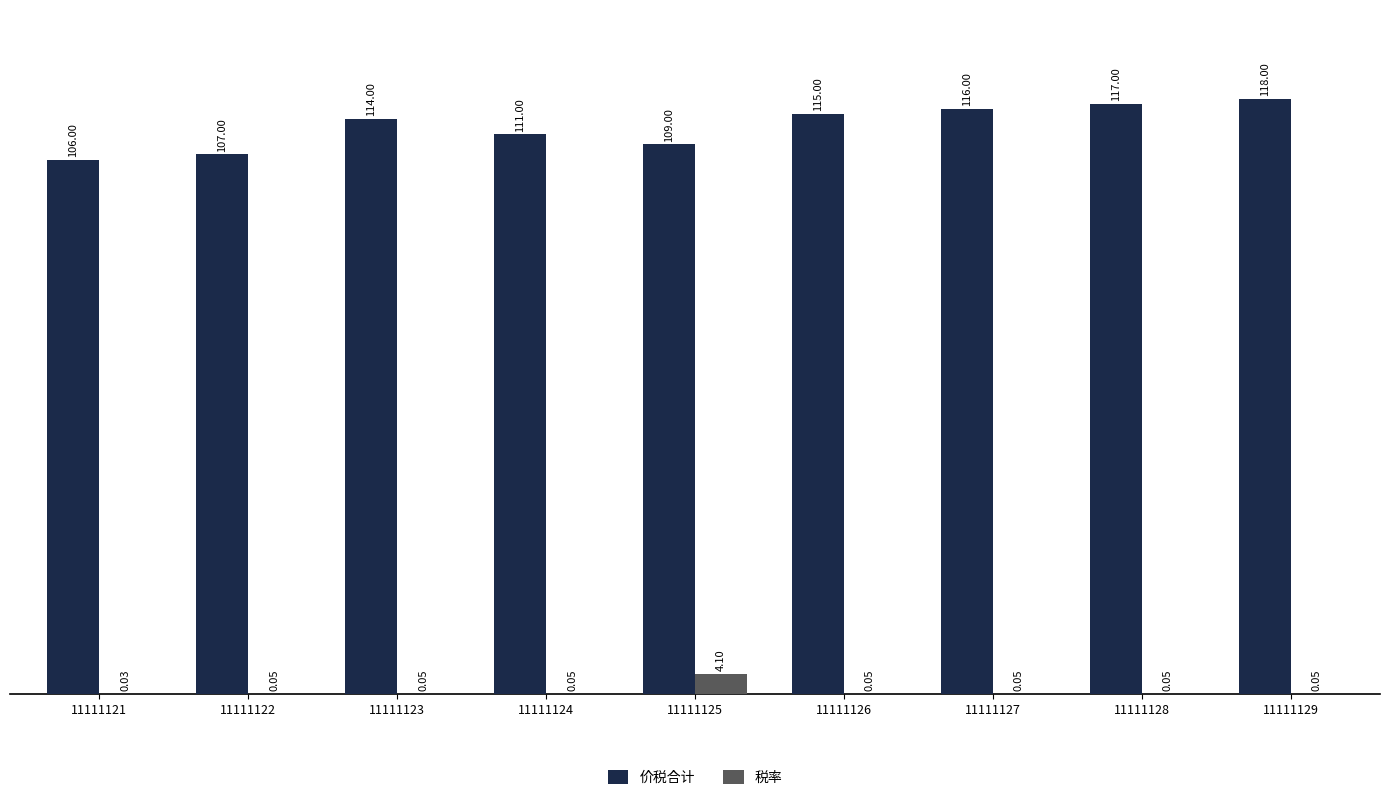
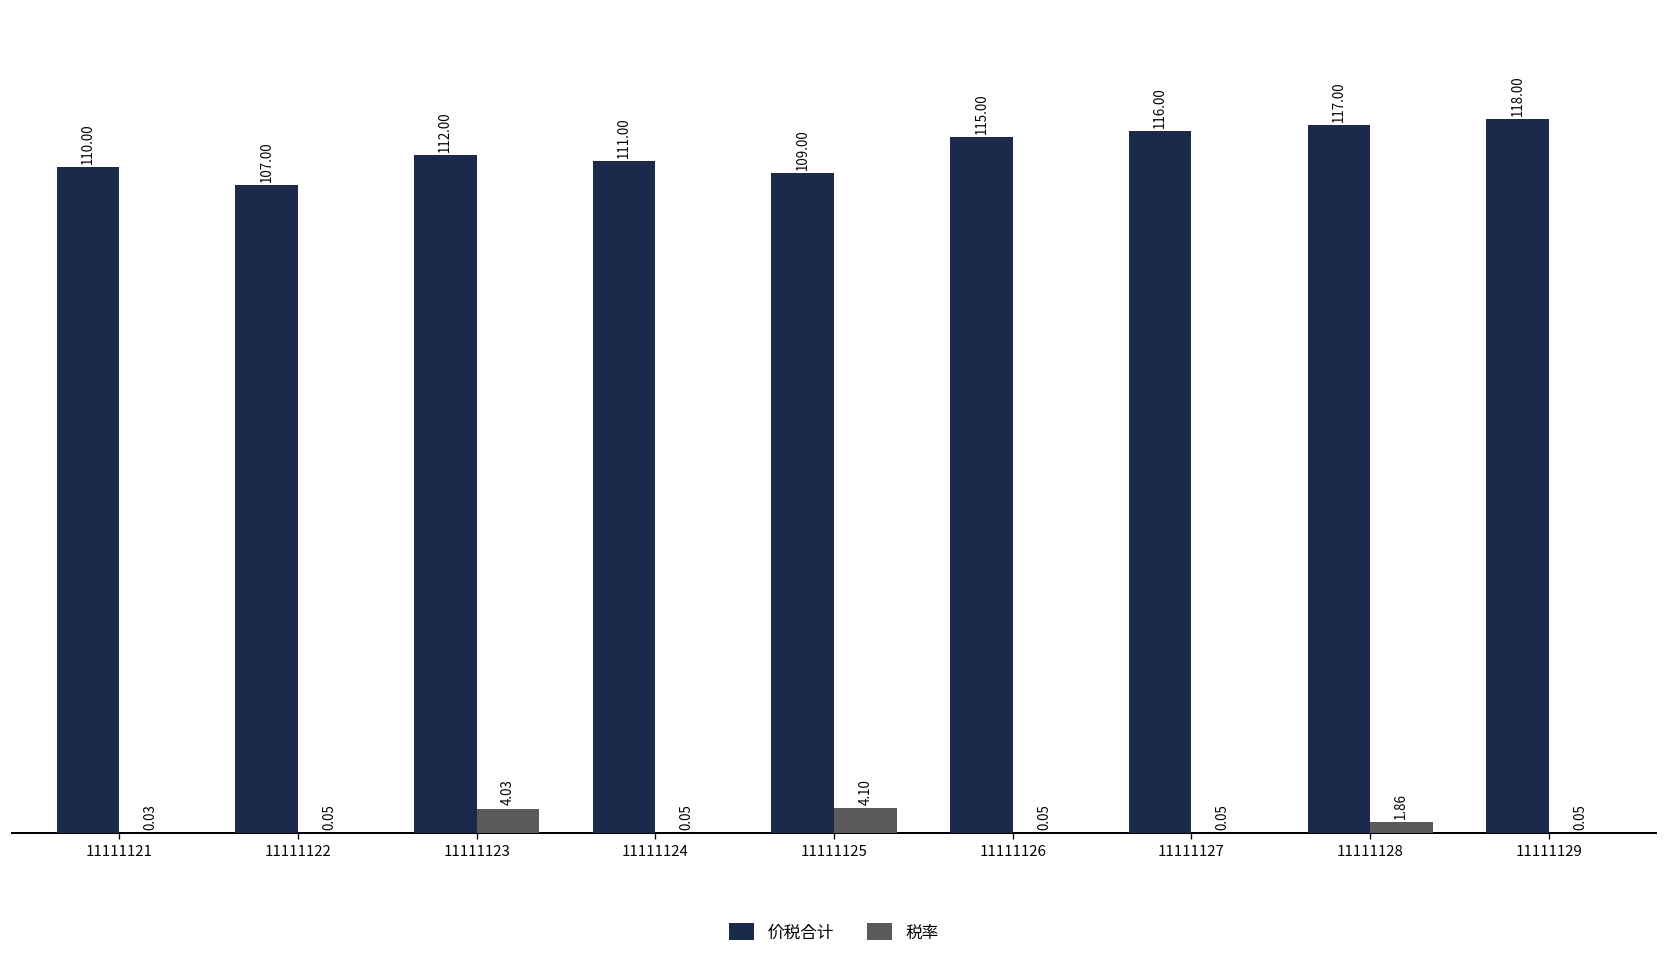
价税合计, 11111121: 106.00 -> 110.00
价税合计, 11111123: 114.00 -> 112.00
税率, 11111123: 0.05 -> 4.03
税率, 11111128: 0.05 -> 1.86
